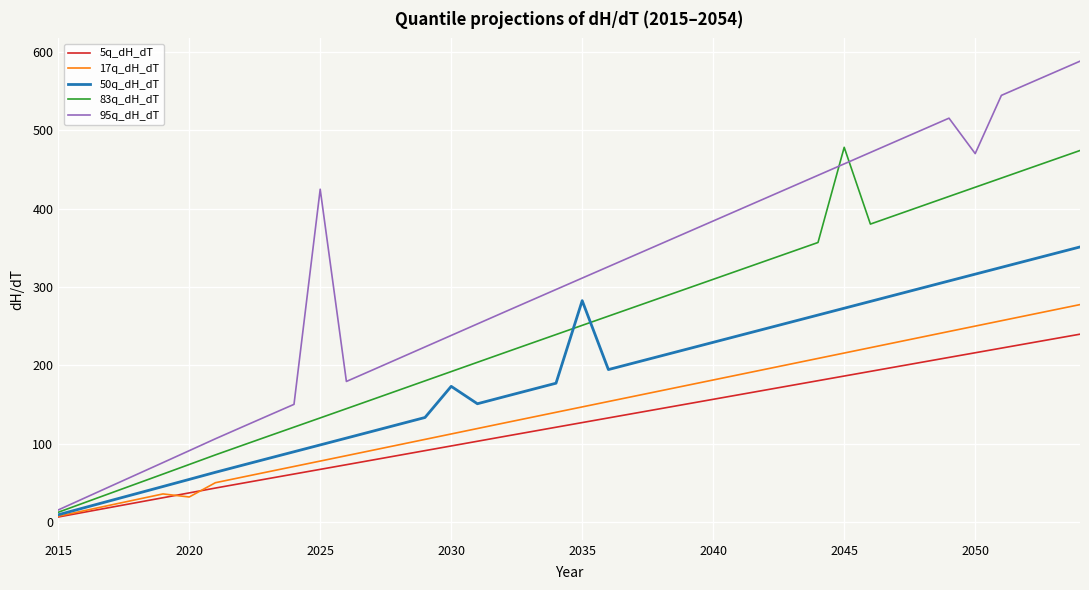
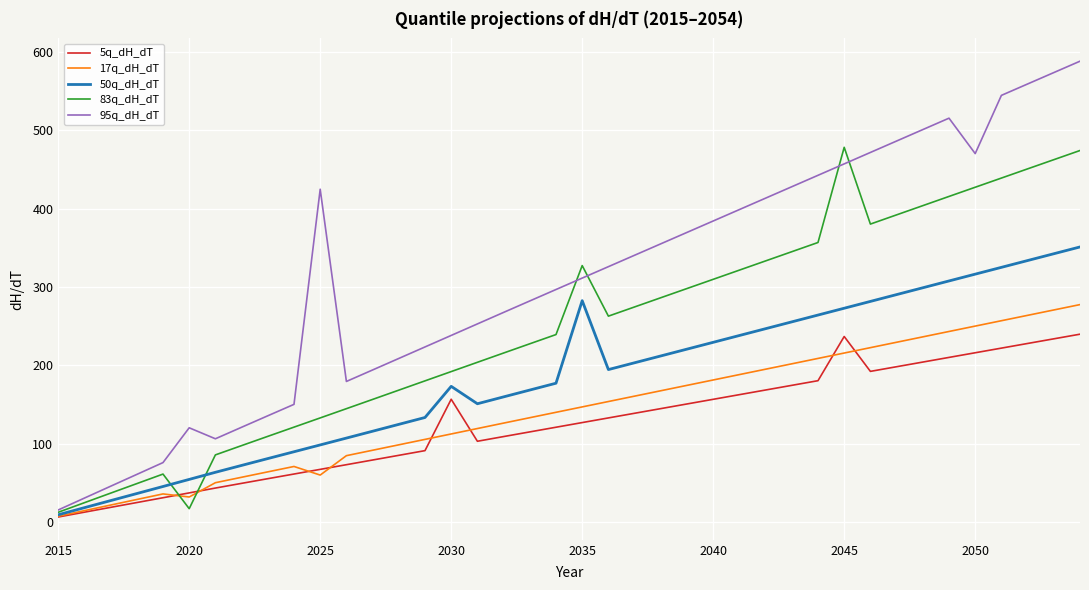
83q_dH_dT, 2020: 70 -> 20
95q_dH_dT, 2020: 90 -> 120
17q_dH_dT, 2025: 80 -> 60
5q_dH_dT, 2030: 100 -> 160
83q_dH_dT, 2035: 250 -> 330
5q_dH_dT, 2045: 190 -> 240
